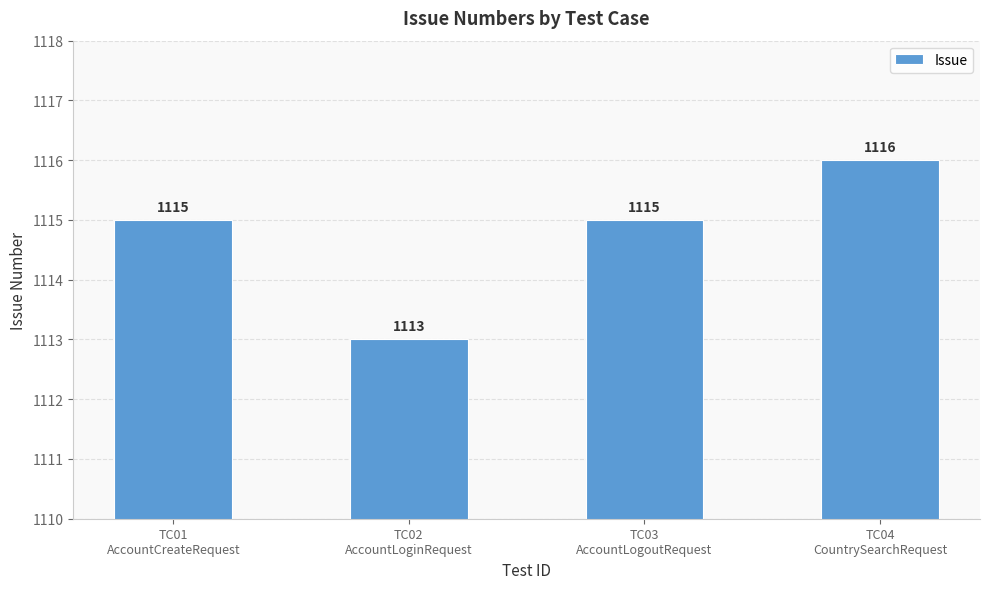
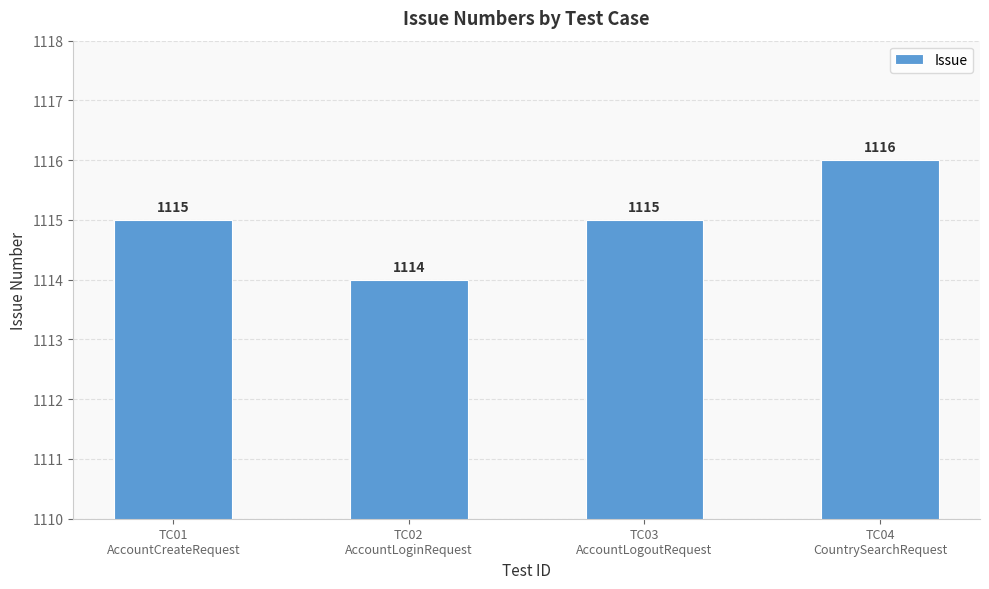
TC02 AccountLoginRequest: 1113 -> 1114
